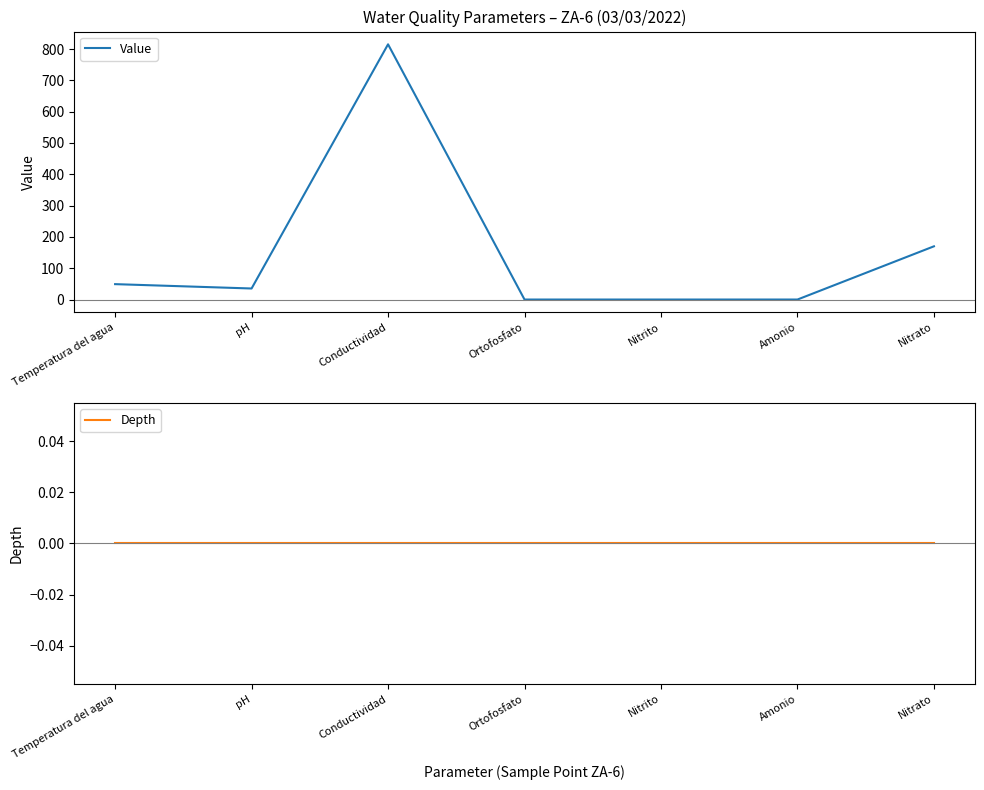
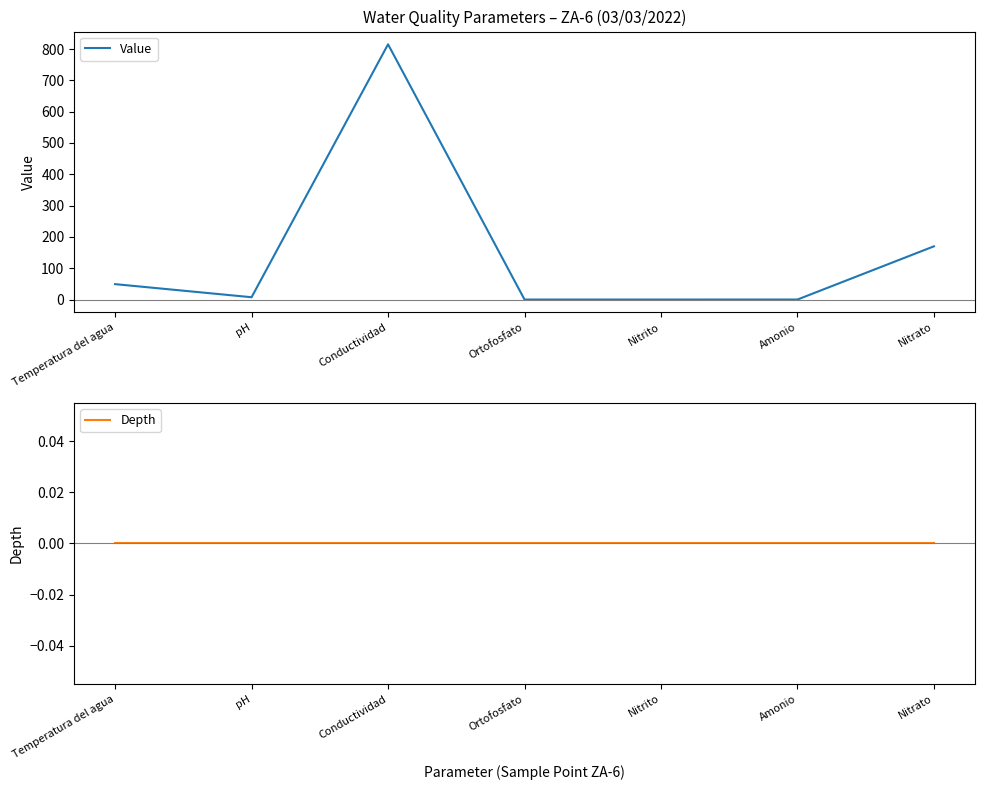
Water Quality Parameters – ZA-6 (03/03/2022), pH: 40 -> 10
